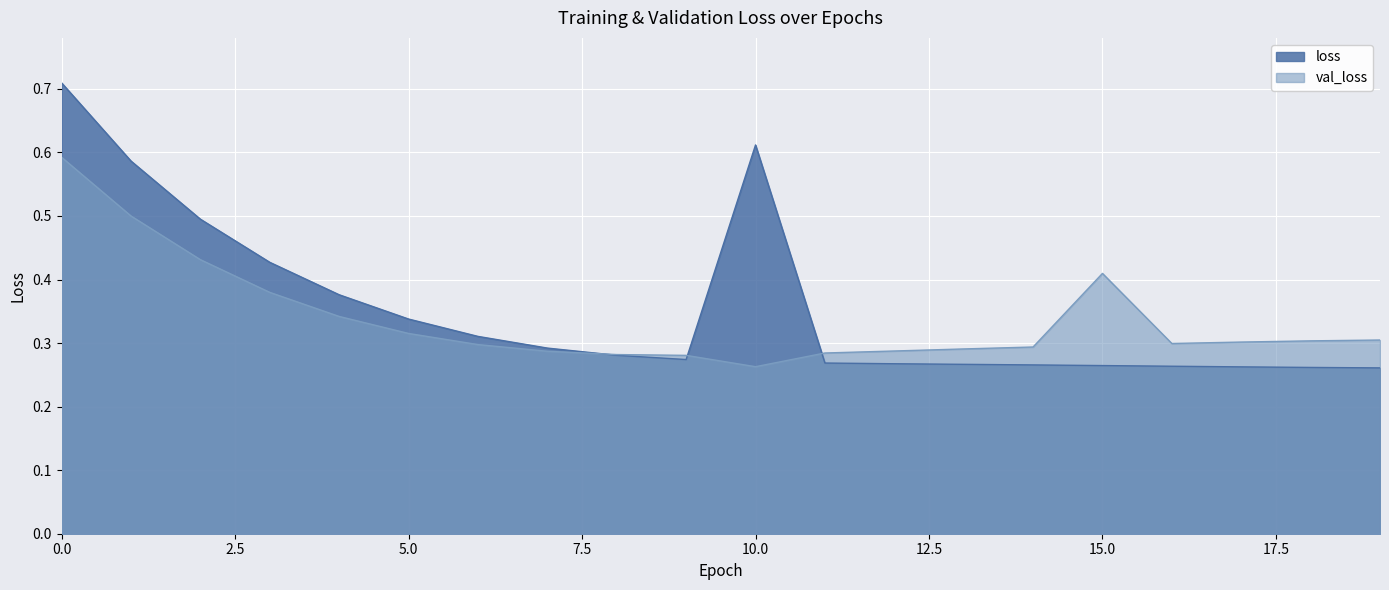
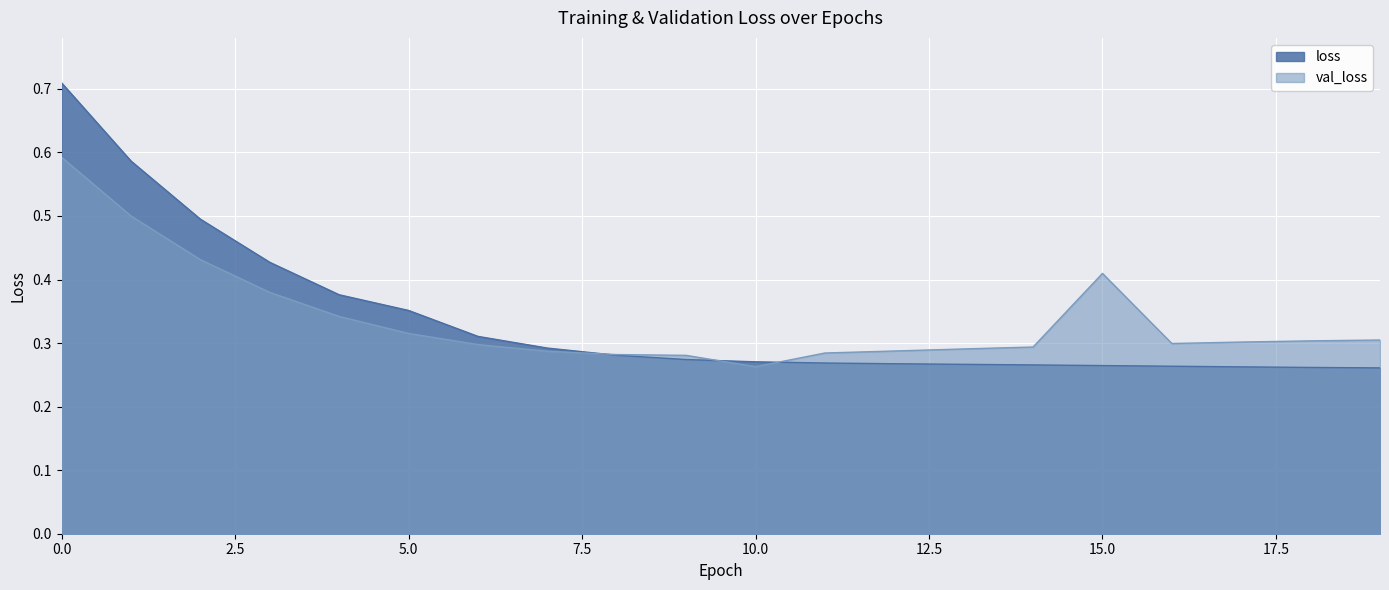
loss, 5.0: 0.34 -> 0.35
loss, 10.0: 0.61 -> 0.27
